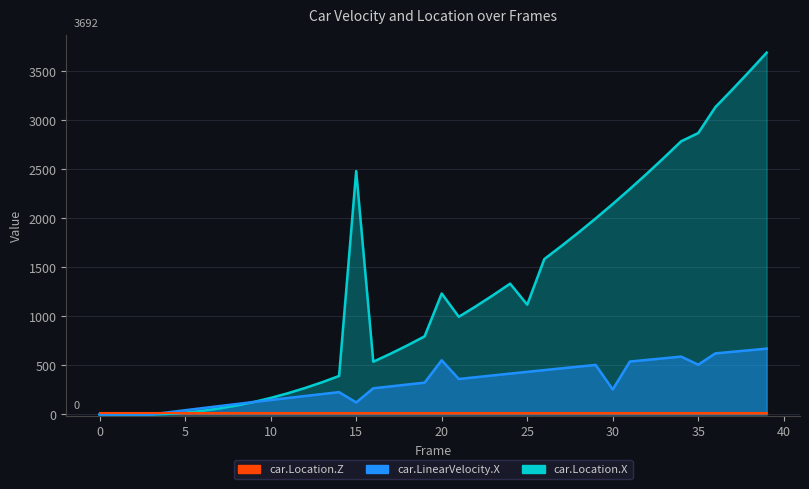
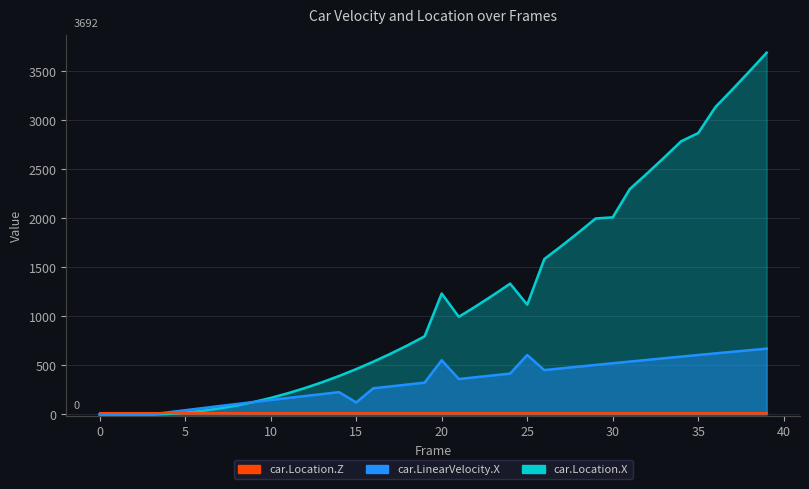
car.Location.X, 15: 2500 -> 500
car.LinearVelocity.X, 25: 400 -> 600
car.Location.X, 30: 2100 -> 2000
car.LinearVelocity.X, 30: 300 -> 500
car.LinearVelocity.X, 35: 500 -> 600
